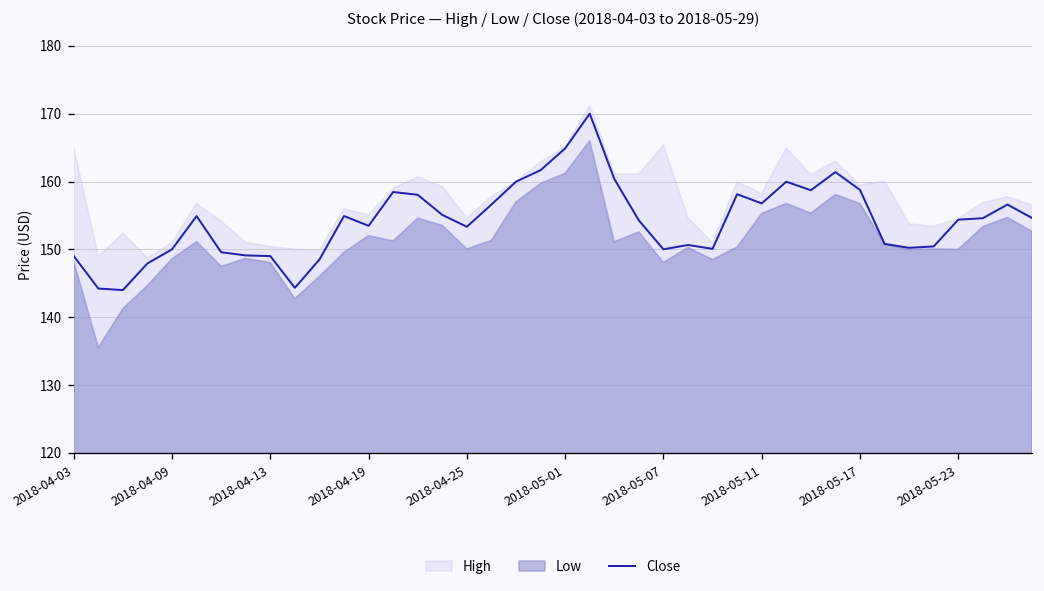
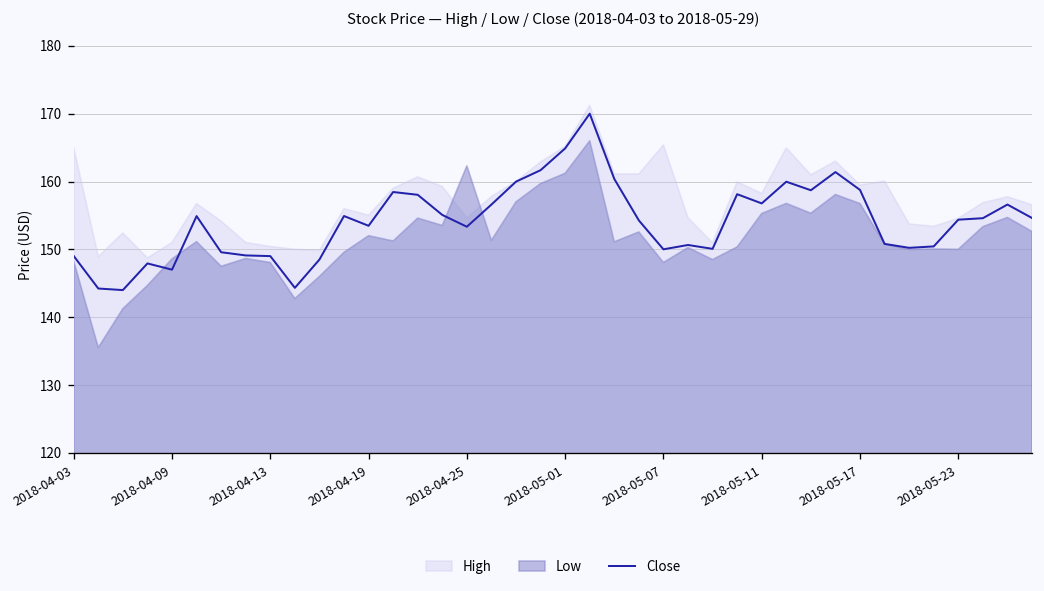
Close, 2018-04-09: 150 -> 147
Low, 2018-04-25: 150 -> 162
